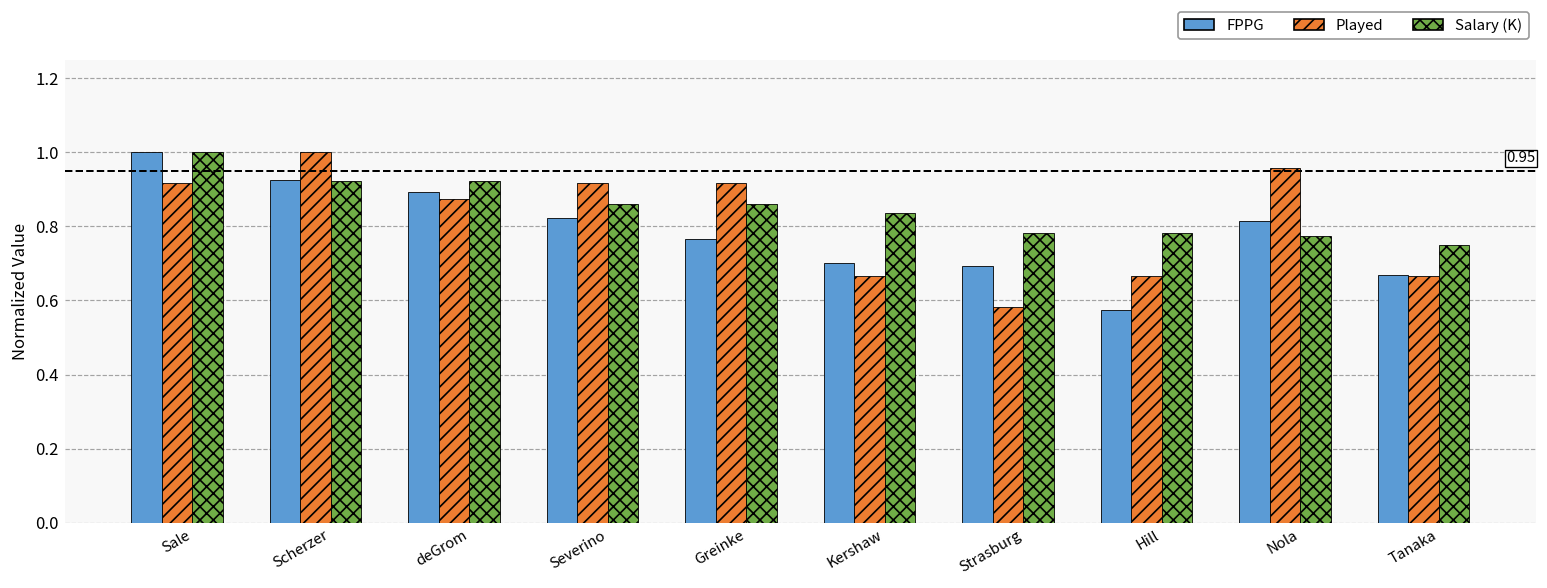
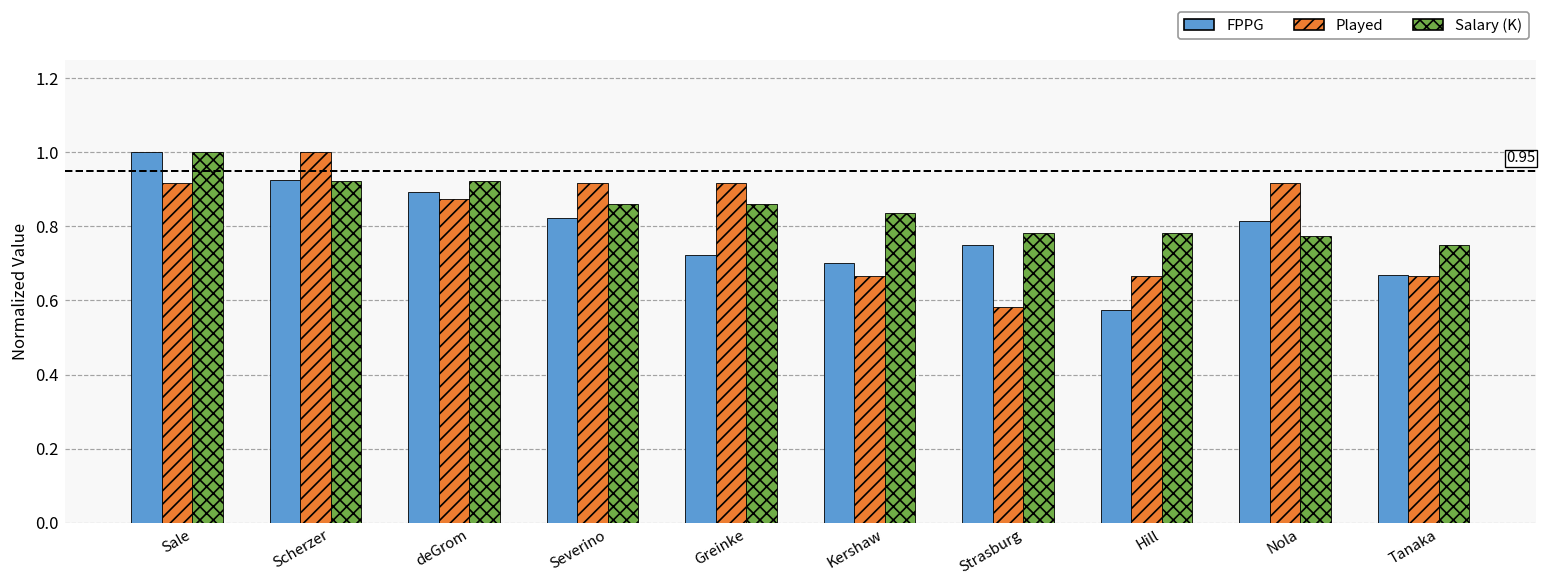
FPPG, Greinke: 0.77 -> 0.72
FPPG, Strasburg: 0.69 -> 0.75
Played, Nola: 0.96 -> 0.92
